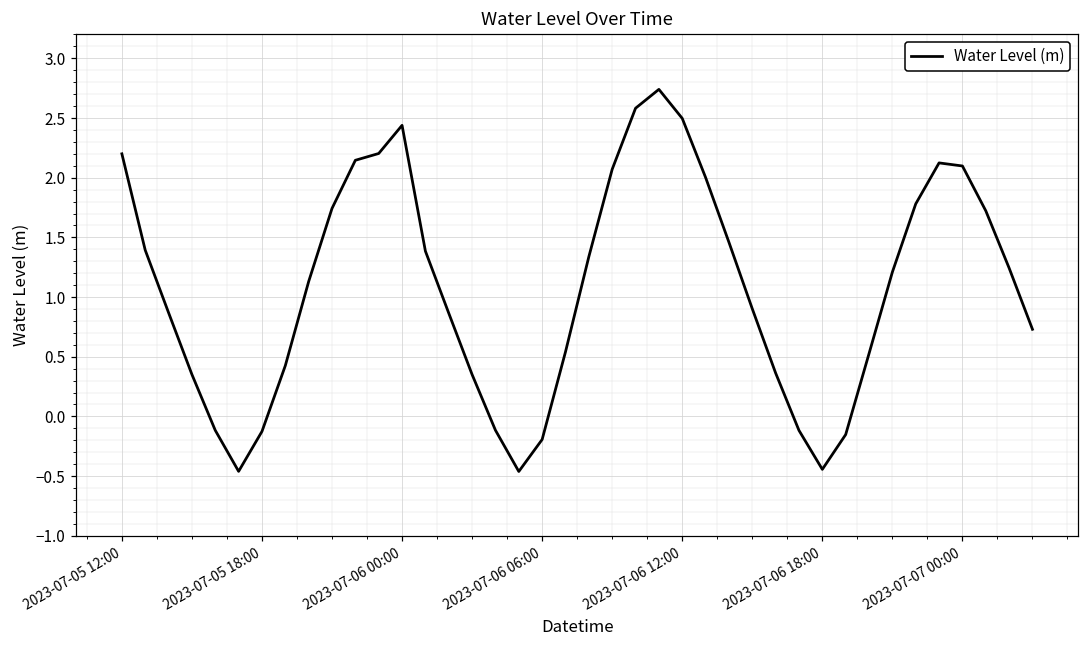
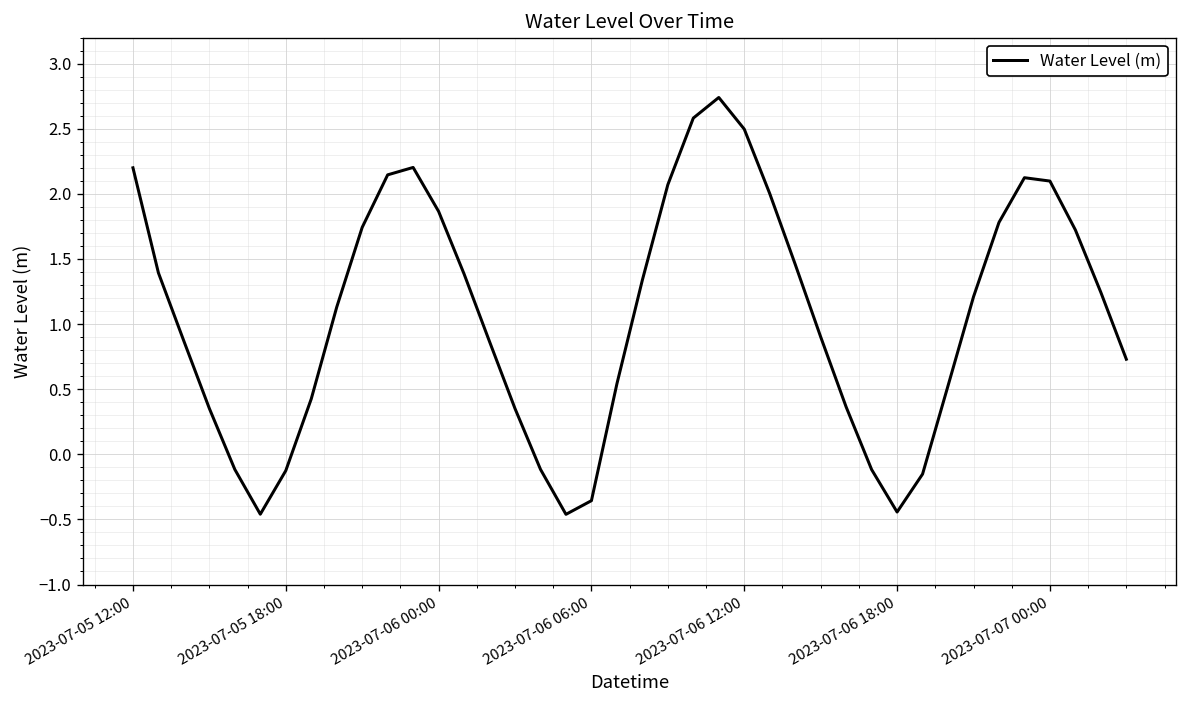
2023-07-06 00:00: 2.44 -> 1.87
2023-07-06 06:00: -0.19 -> -0.36
